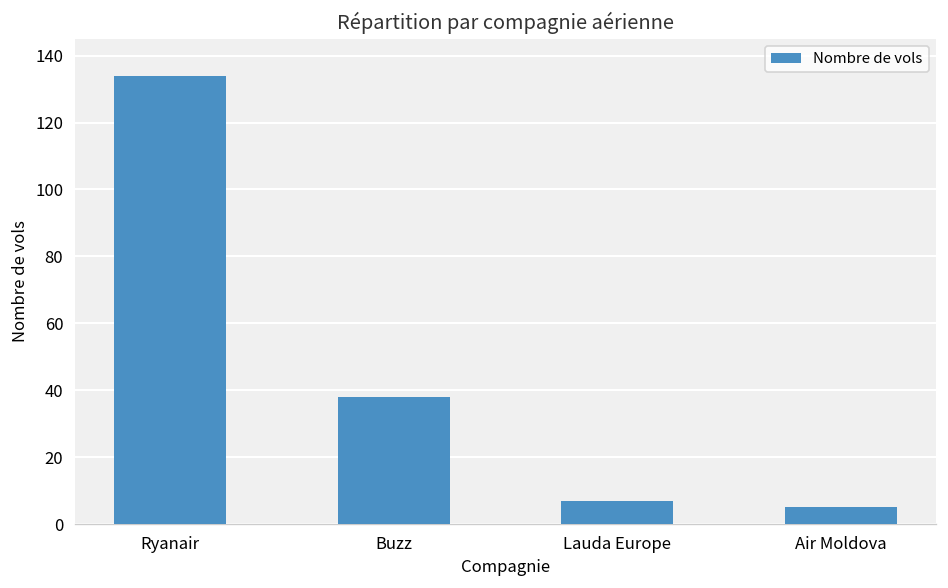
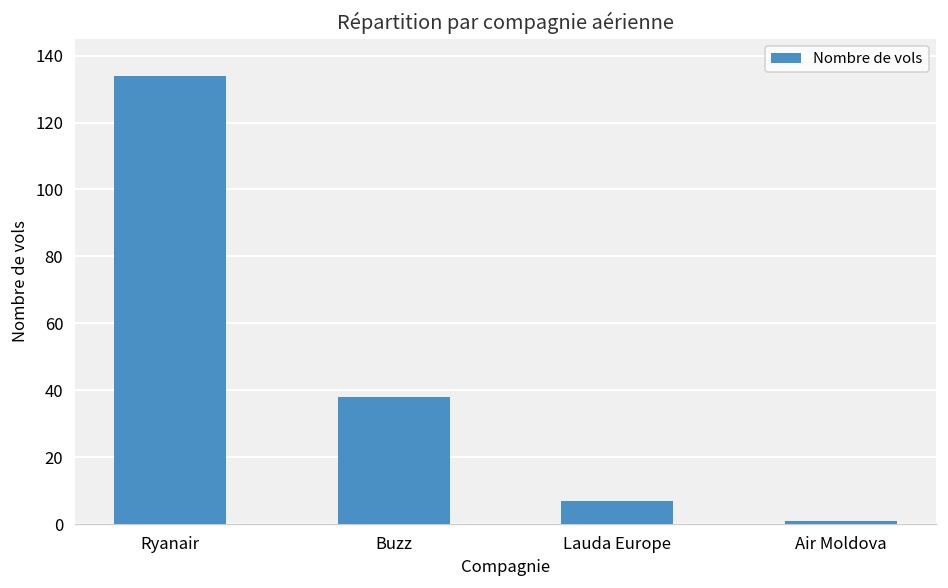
Air Moldova: 5 -> 1
